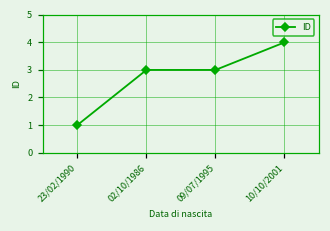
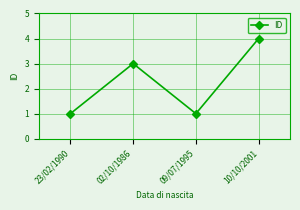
09/07/1995: 3 -> 1
